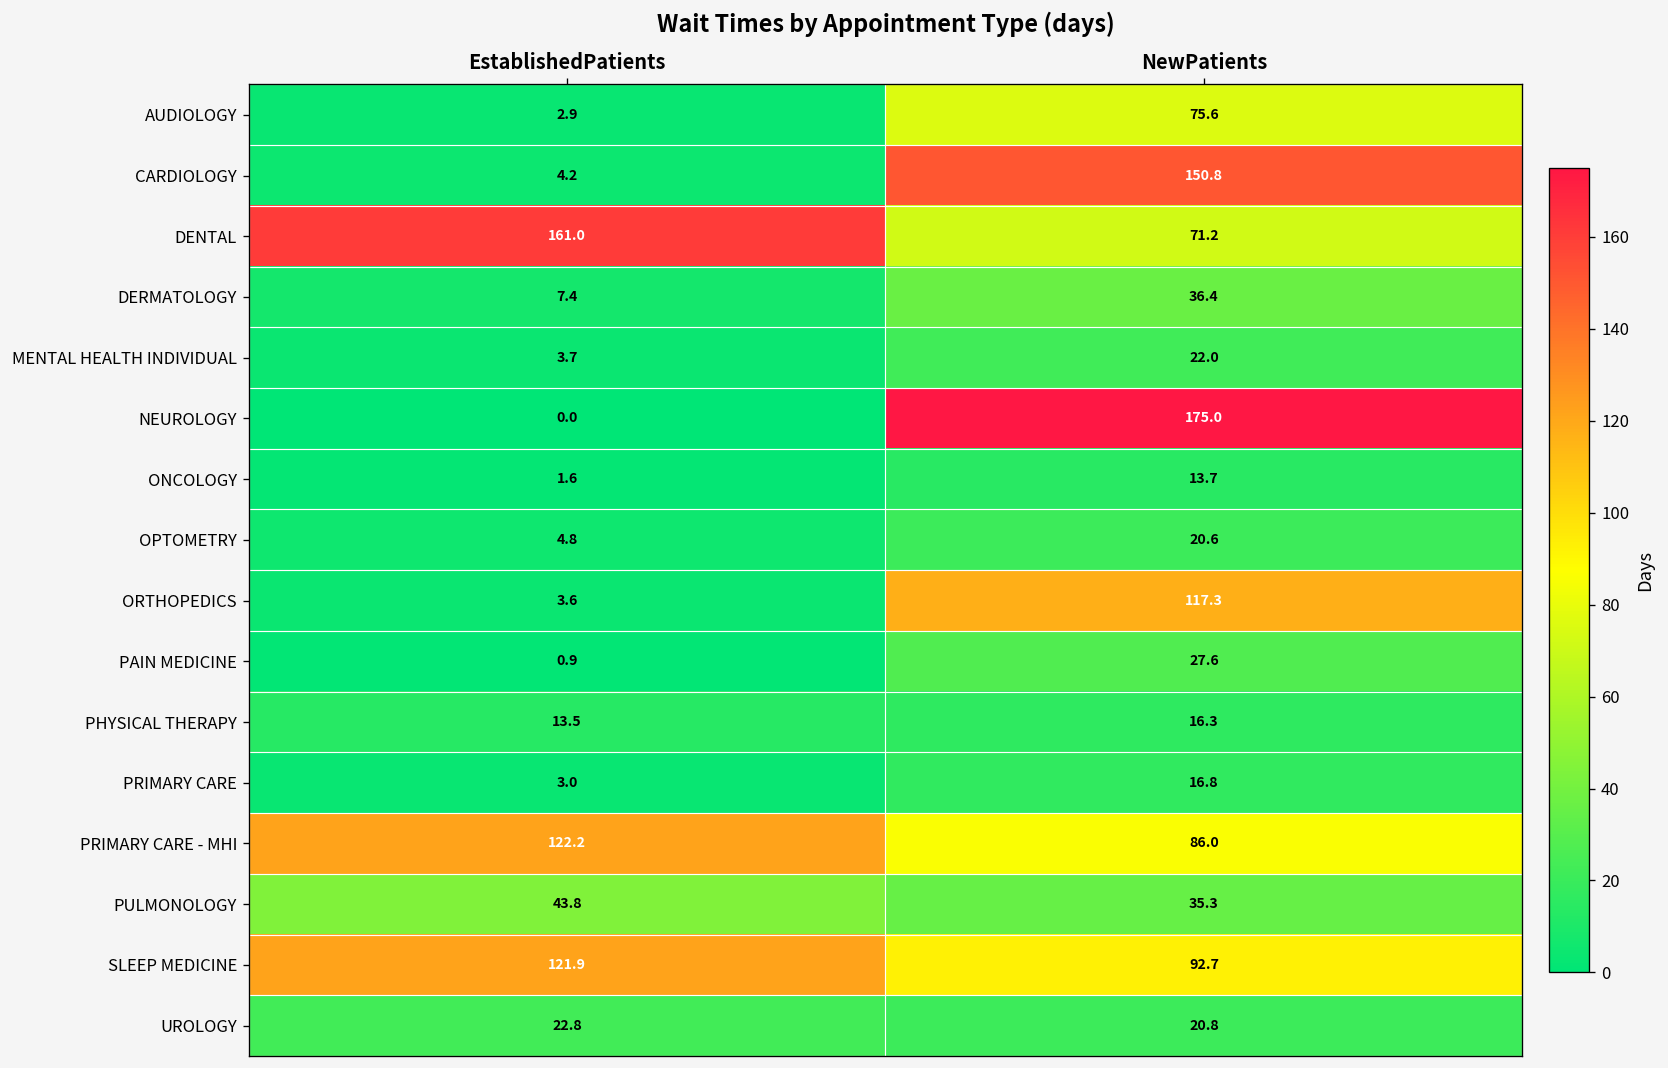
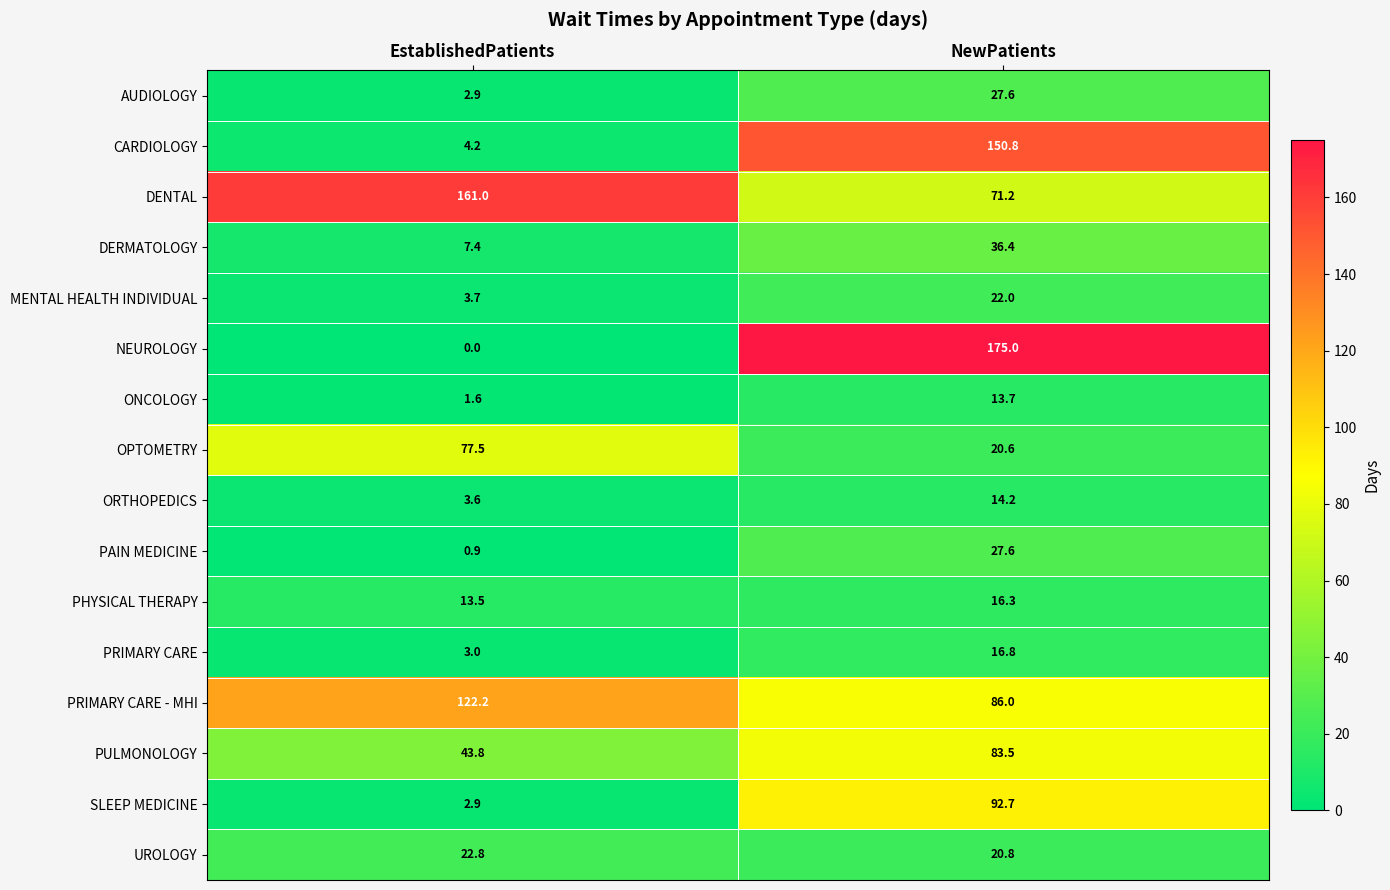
AUDIOLOGY, NewPatients: 75.6 -> 27.6
OPTOMETRY, EstablishedPatients: 4.8 -> 77.5
ORTHOPEDICS, NewPatients: 117.3 -> 14.2
PULMONOLOGY, NewPatients: 35.3 -> 83.5
SLEEP MEDICINE, EstablishedPatients: 121.9 -> 2.9
